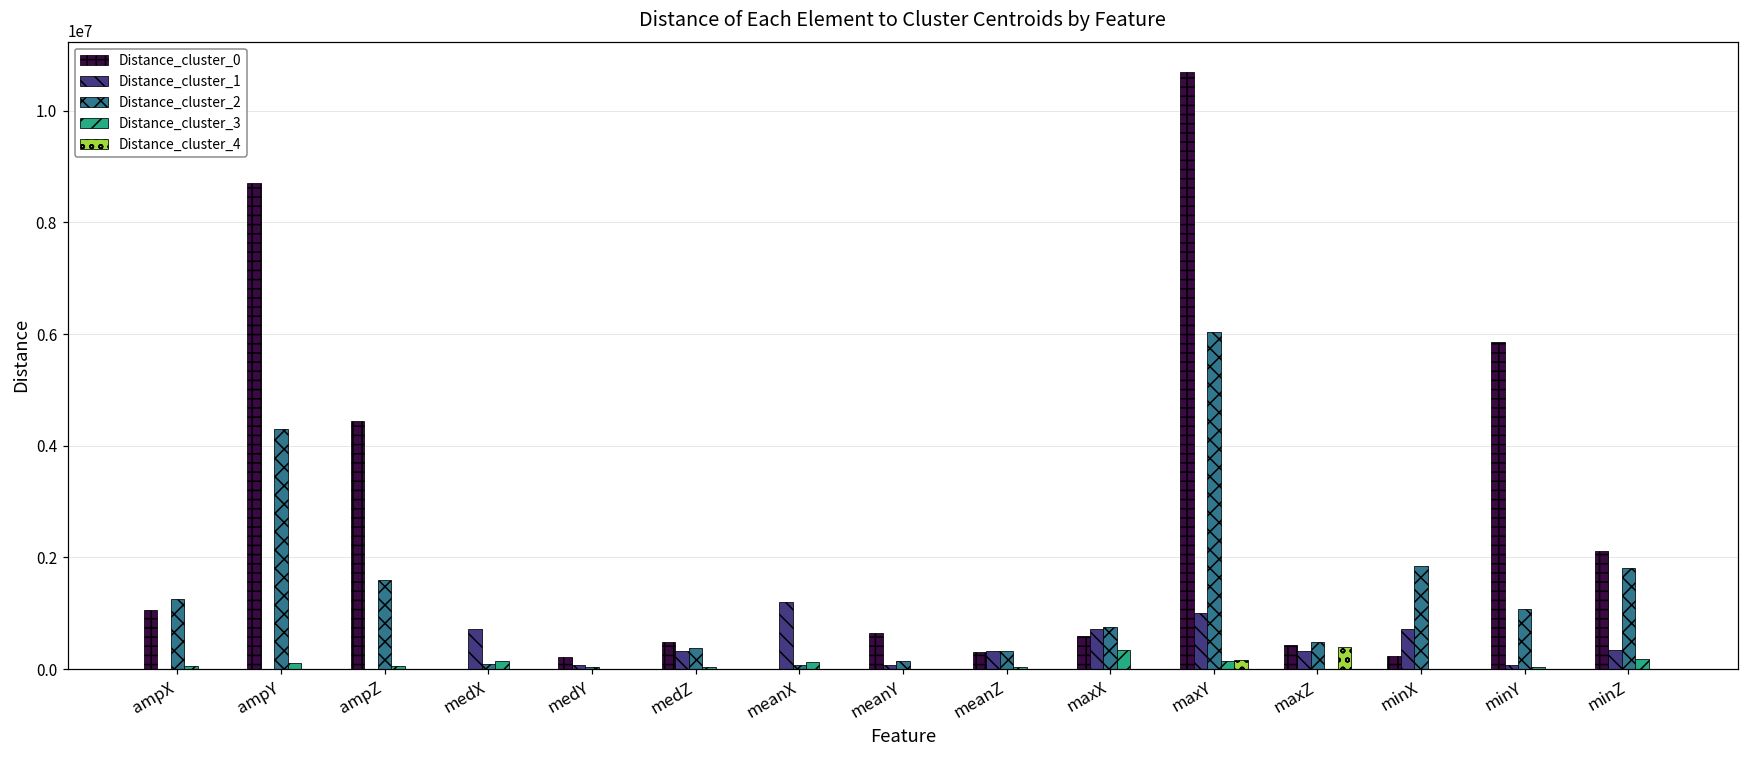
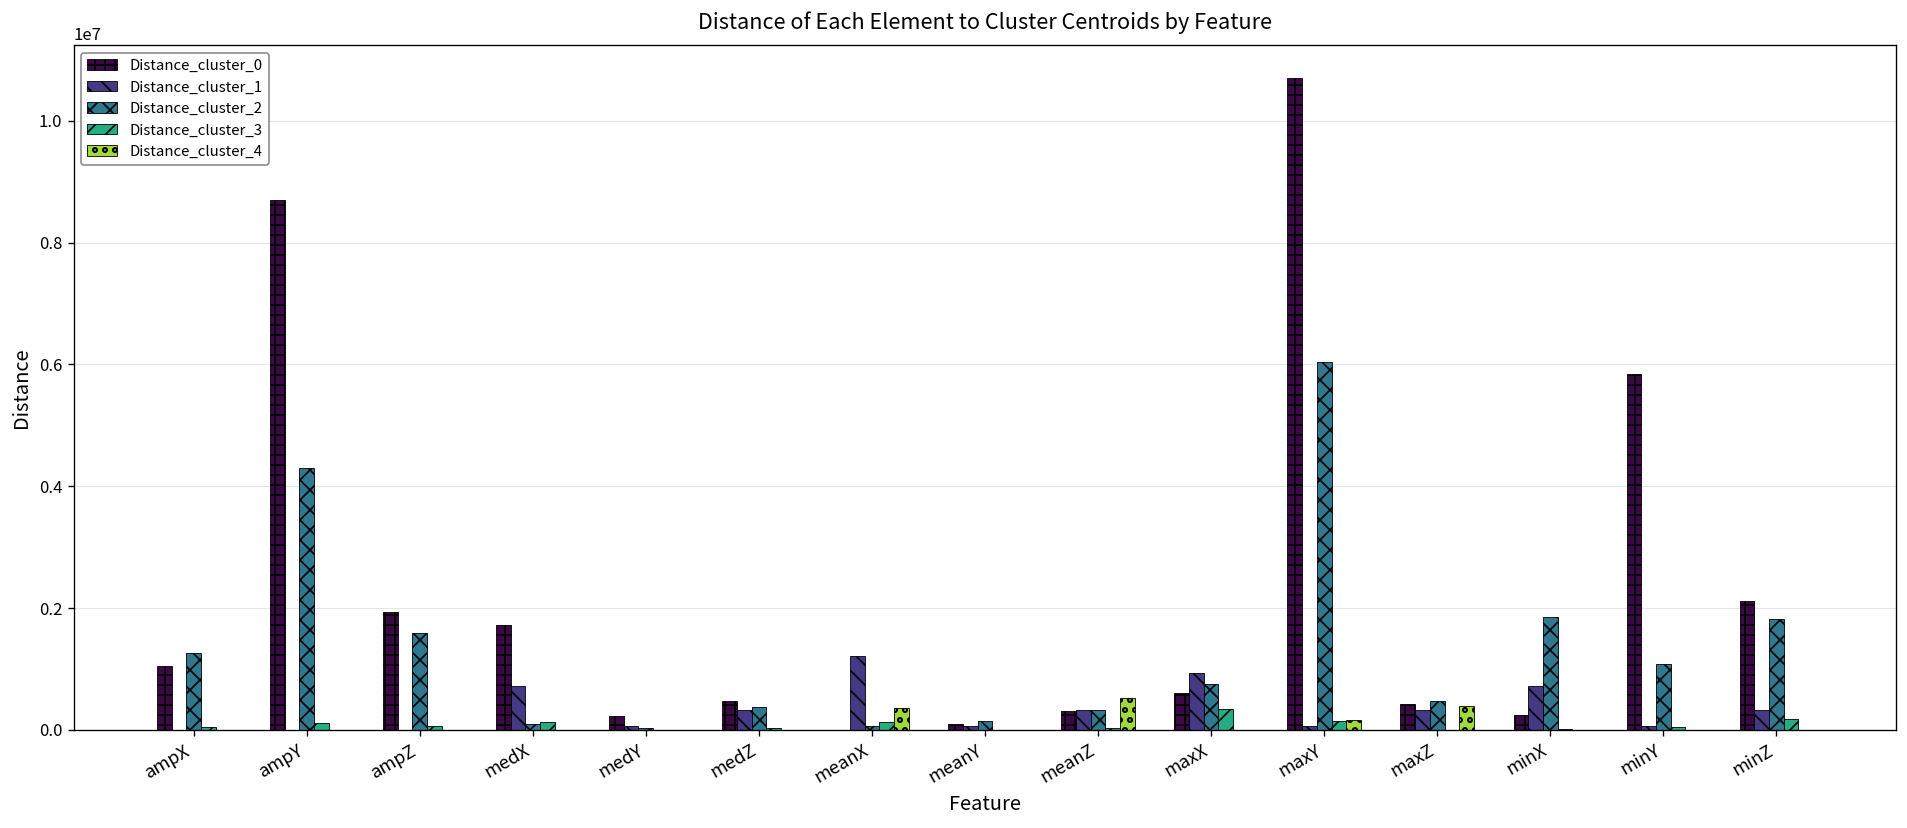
Distance_cluster_0, ampZ: 4400000 -> 1900000
Distance_cluster_0, medX: 0 -> 1700000
Distance_cluster_4, meanX: 0 -> 400000
Distance_cluster_0, meanY: 600000 -> 100000
Distance_cluster_4, meanZ: 0 -> 500000
Distance_cluster_1, maxX: 700000 -> 900000
Distance_cluster_1, maxY: 1000000 -> 100000
